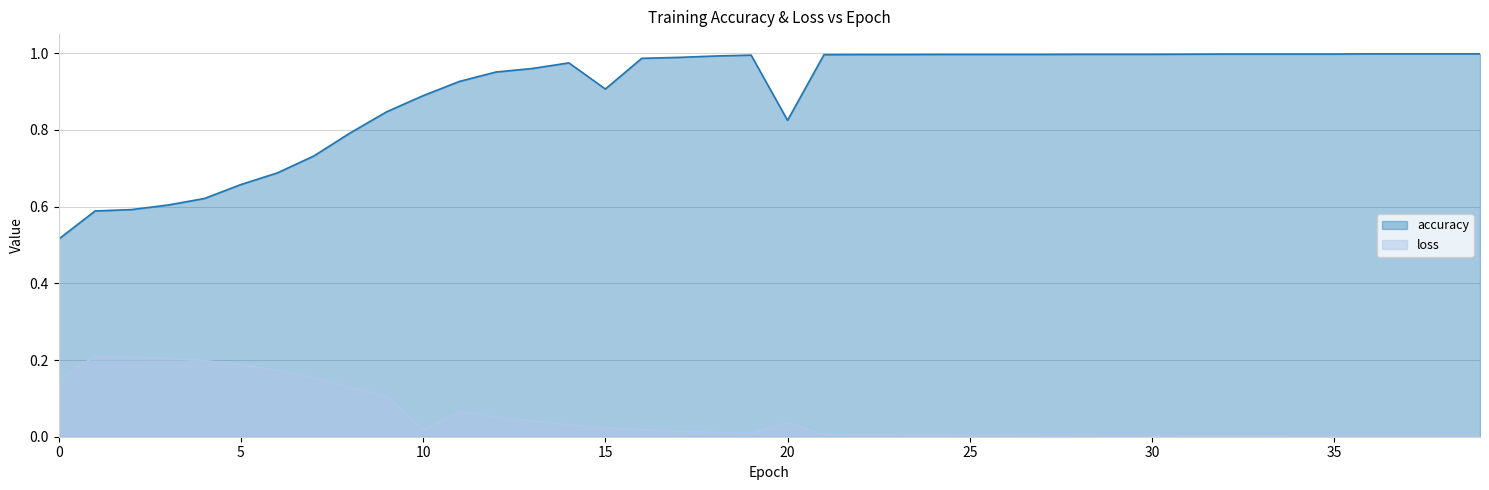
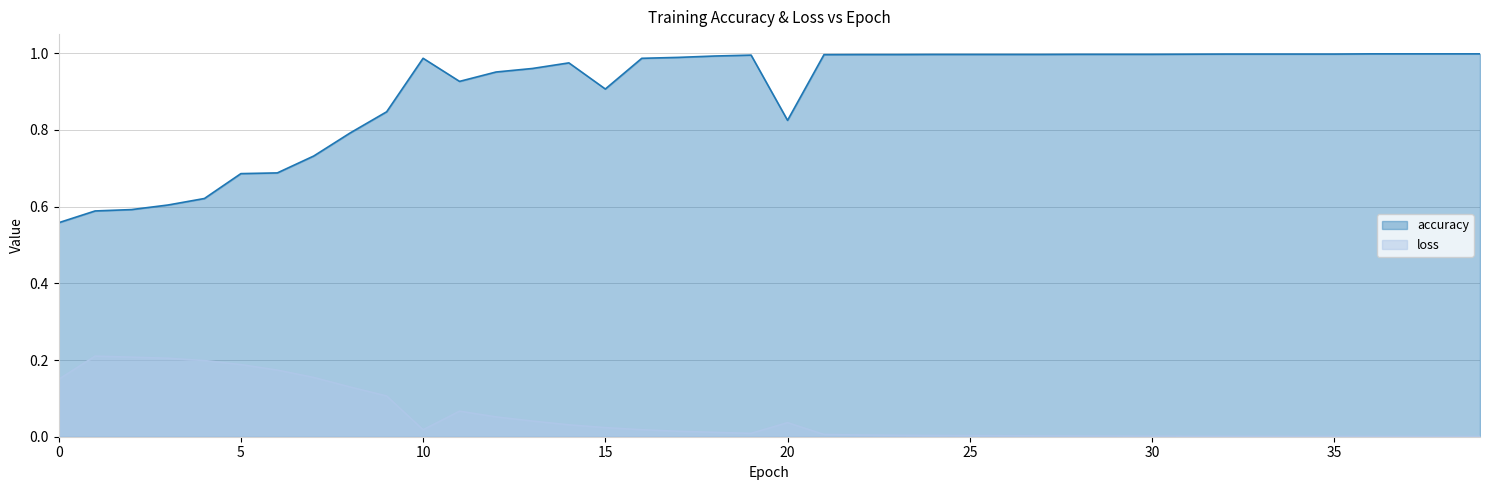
accuracy, 0: 0.52 -> 0.56
accuracy, 5: 0.66 -> 0.69
accuracy, 10: 0.89 -> 0.99
